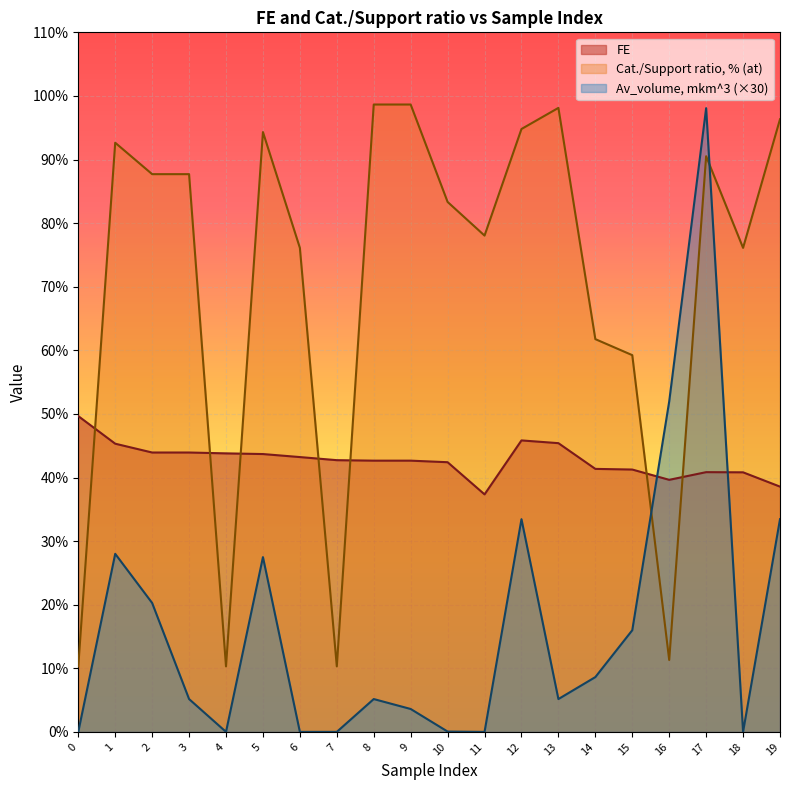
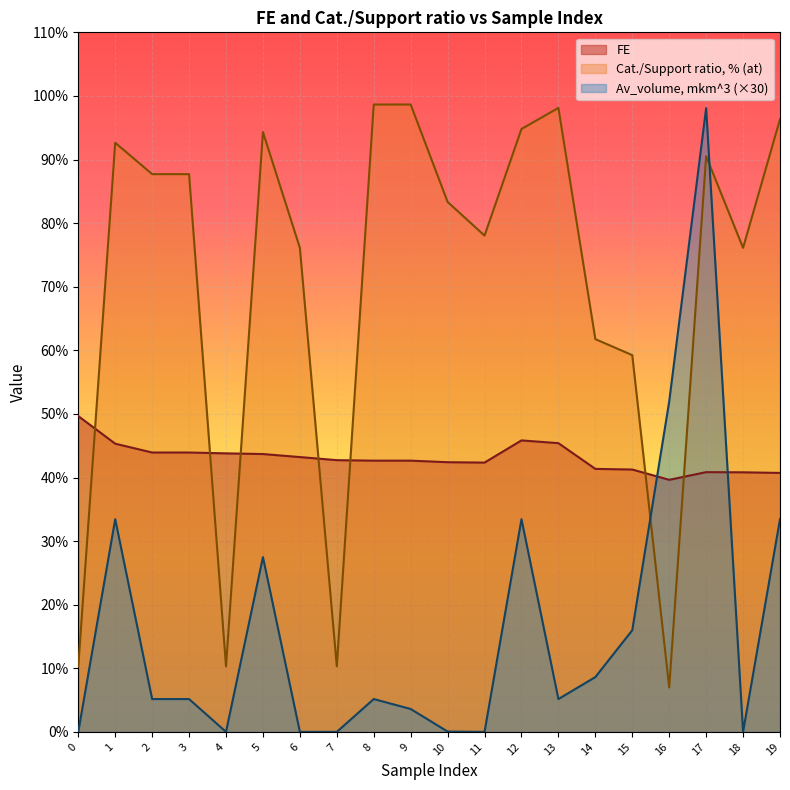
Av_volume, mkm^3 (×30), 1: 28% -> 33%
Av_volume, mkm^3 (×30), 2: 20% -> 5%
FE, 11: 37% -> 42%
Cat./Support ratio, % (at), 16: 11% -> 7%
FE, 19: 39% -> 41%
